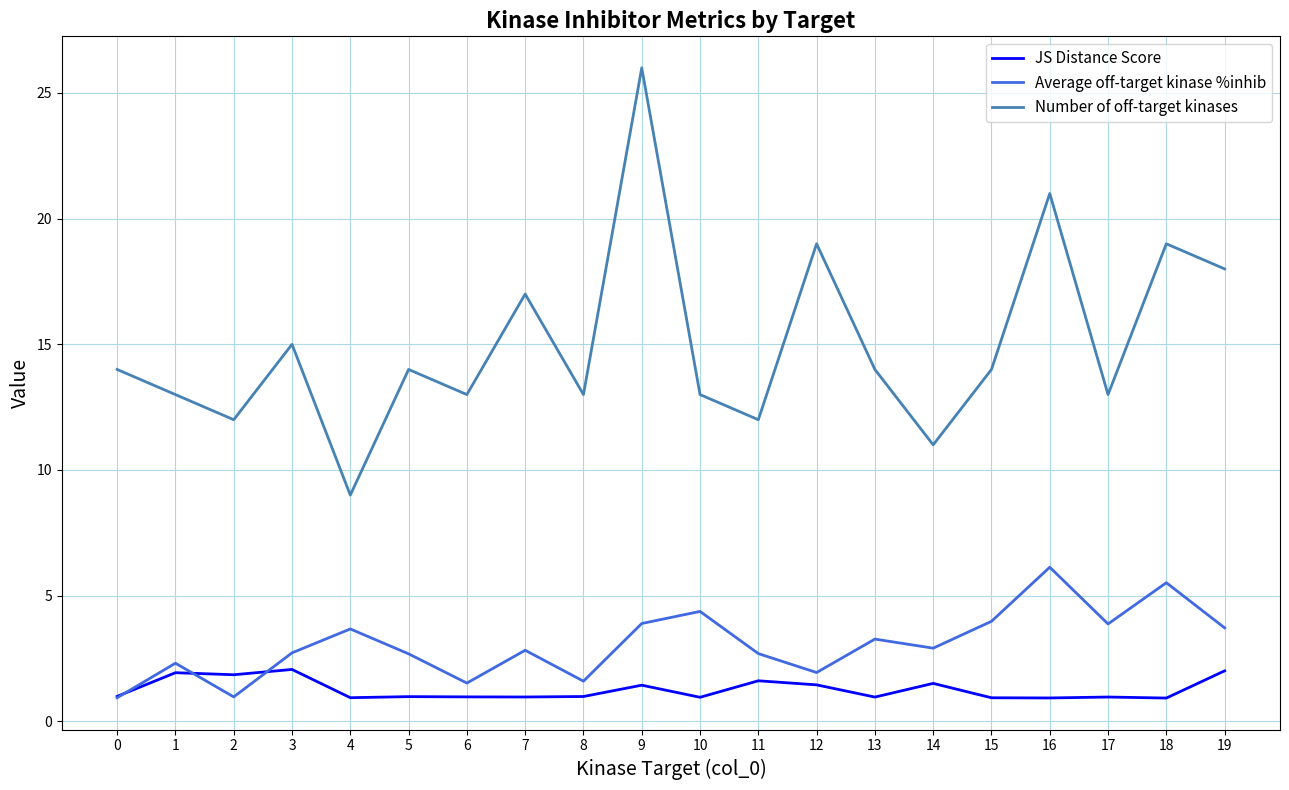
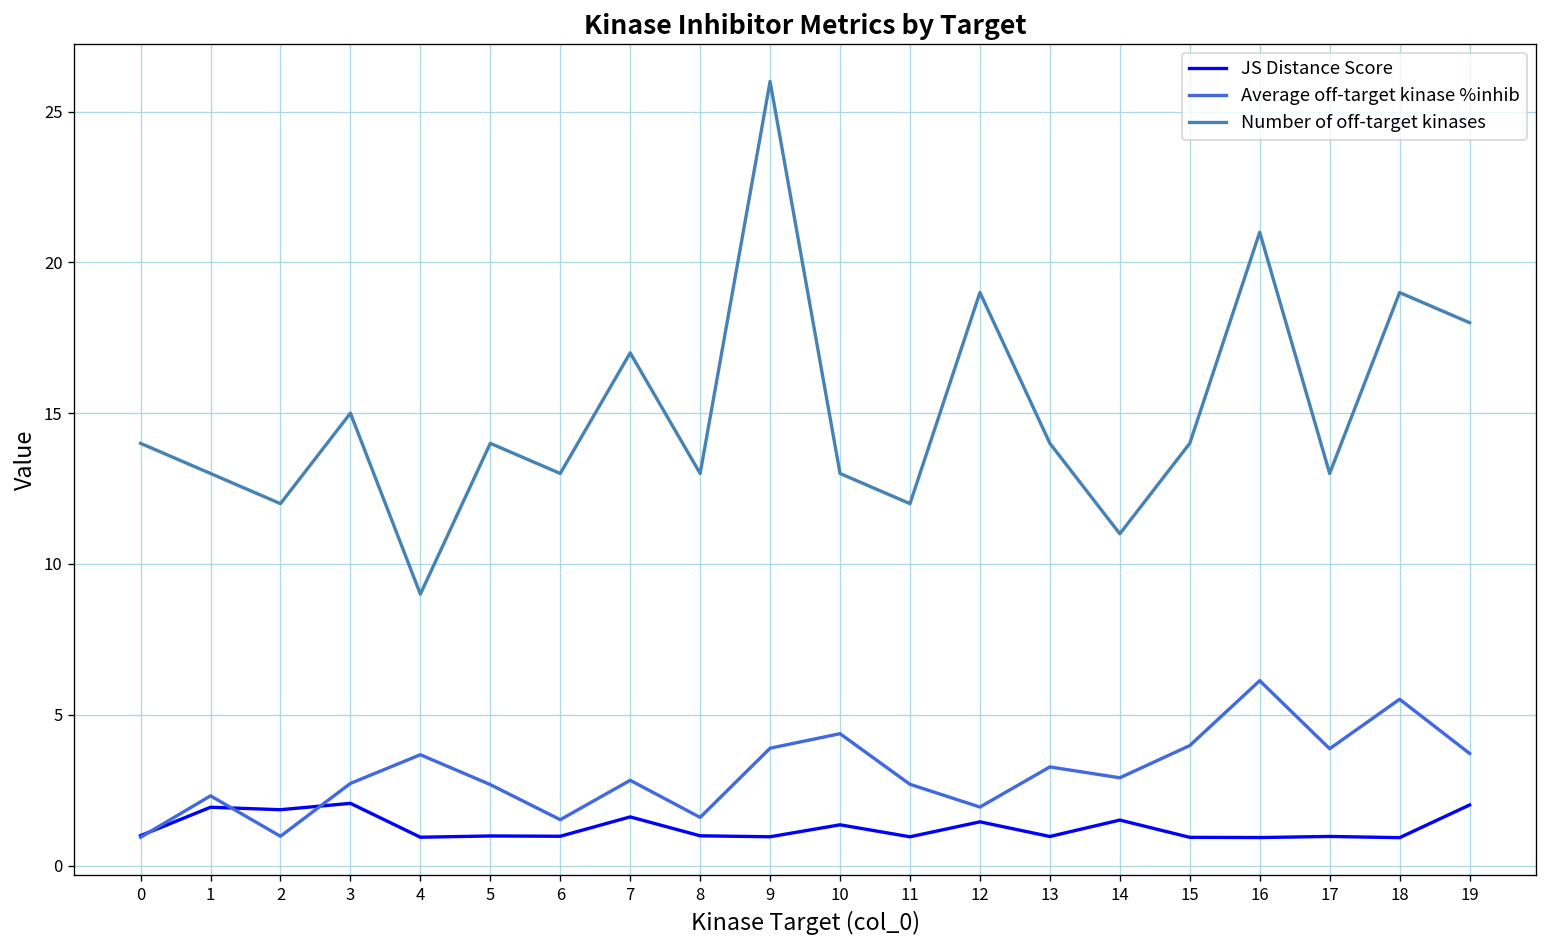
JS Distance Score, 7: 1.0 -> 1.6
JS Distance Score, 9: 1.4 -> 1.0
JS Distance Score, 10: 1.0 -> 1.4
JS Distance Score, 11: 1.6 -> 1.0
